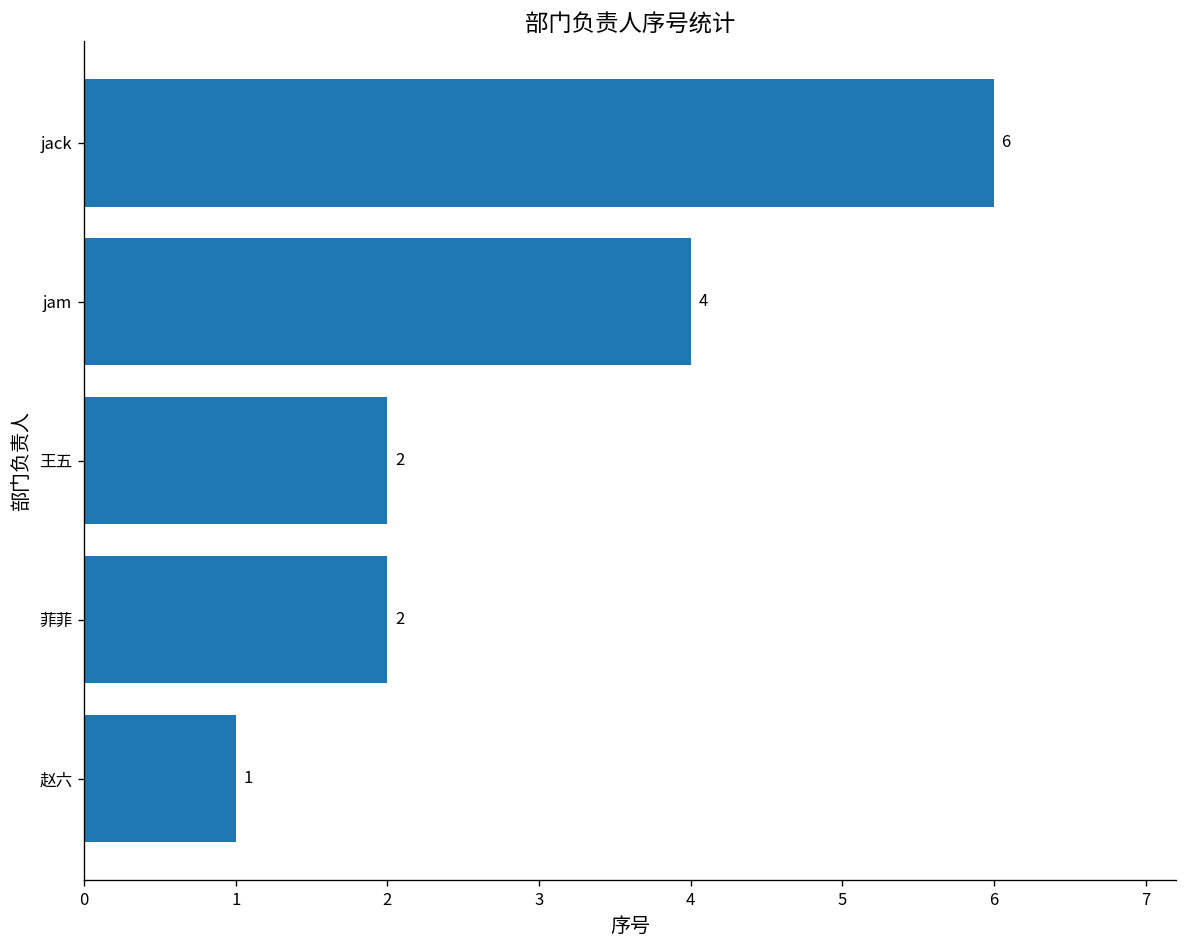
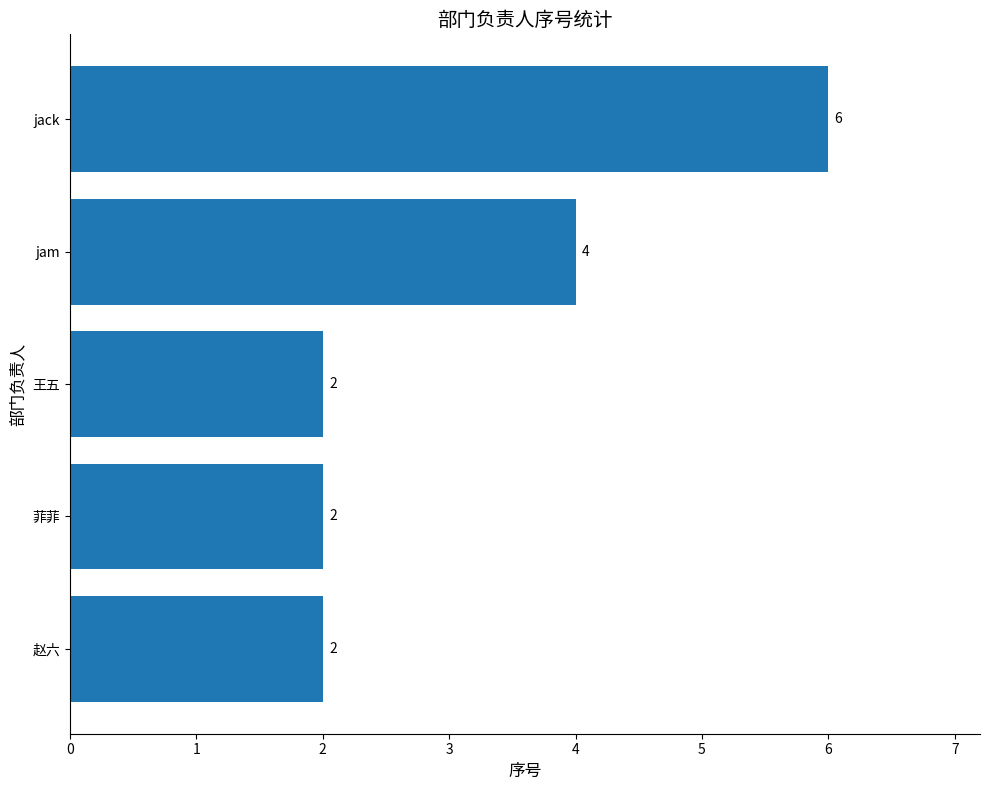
赵六: 1 -> 2
